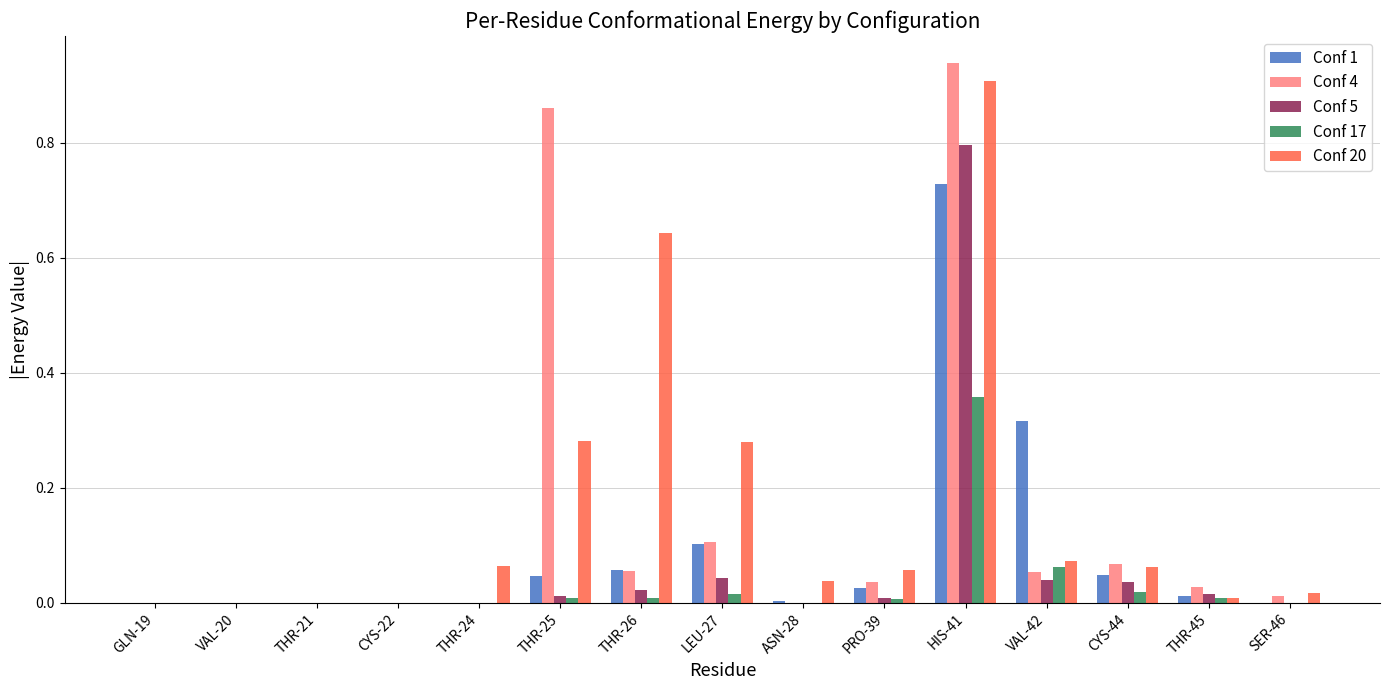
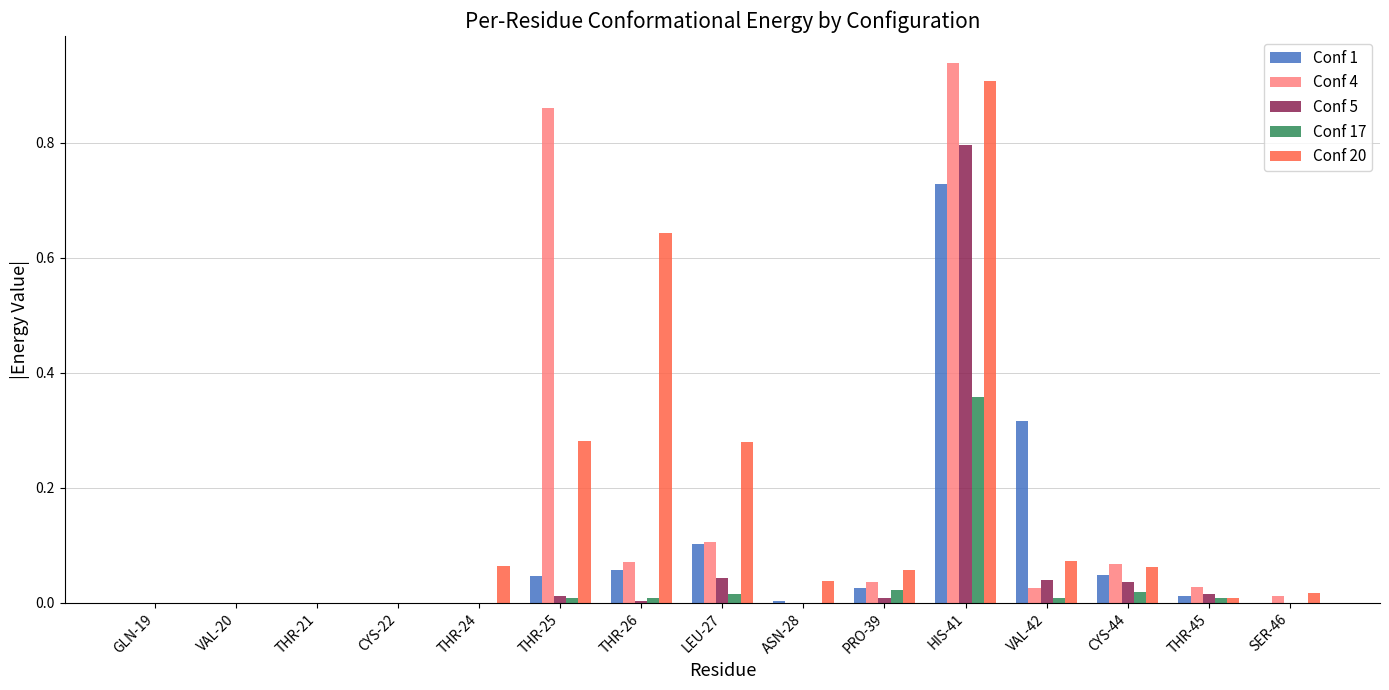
Conf 4, THR-26: 0.06 -> 0.07
Conf 5, THR-26: 0.02 -> 0.00
Conf 17, PRO-39: 0.01 -> 0.02
Conf 4, VAL-42: 0.05 -> 0.03
Conf 17, VAL-42: 0.06 -> 0.01
